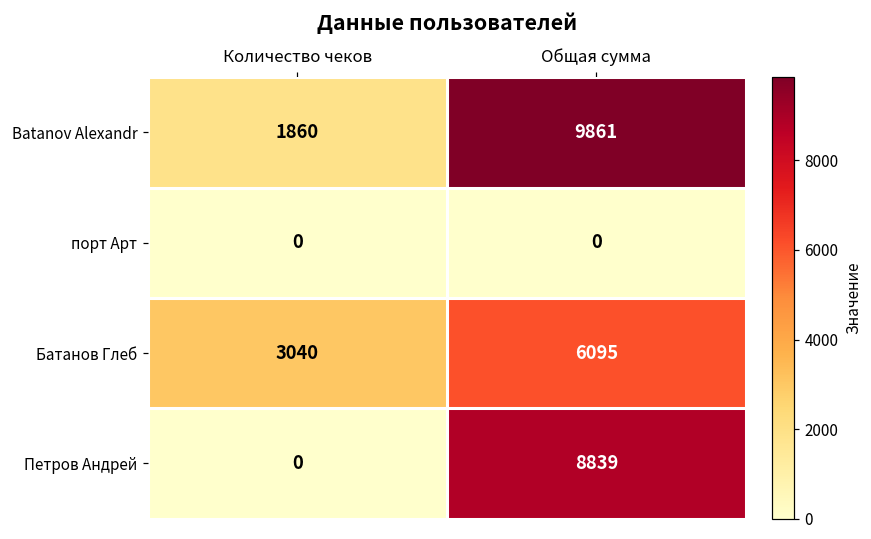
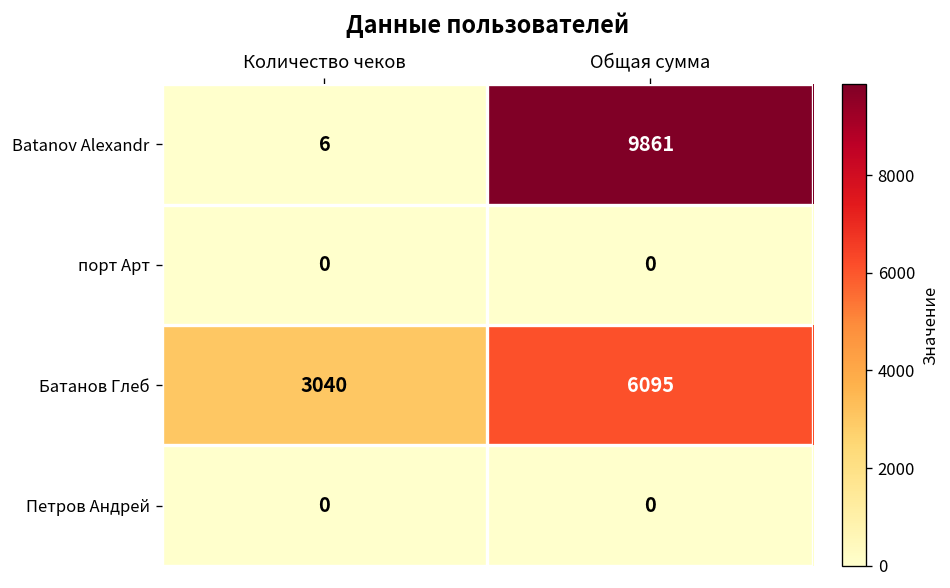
Batanov Alexandr, Количество чеков: 1860 -> 6
Петров Андрей, Общая сумма: 8839 -> 0
